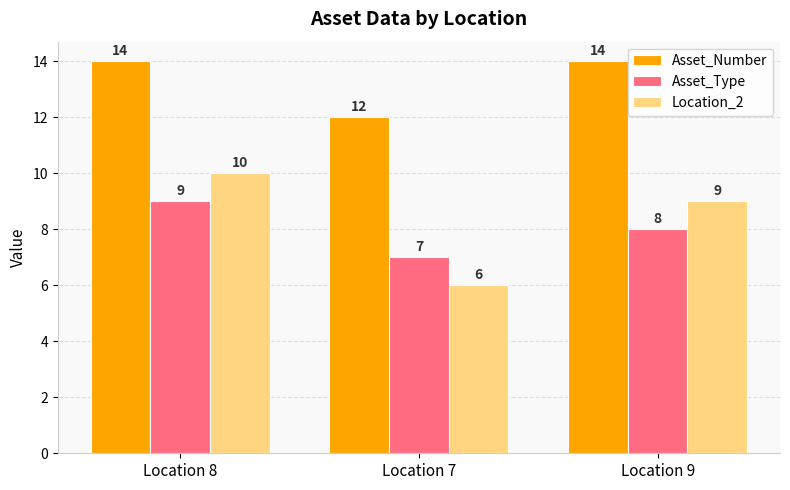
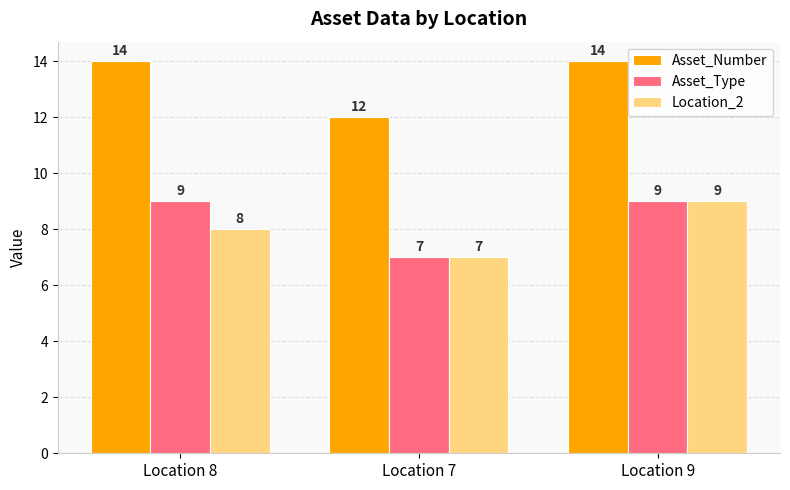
Location_2, Location 8: 10 -> 8
Location_2, Location 7: 6 -> 7
Asset_Type, Location 9: 8 -> 9
